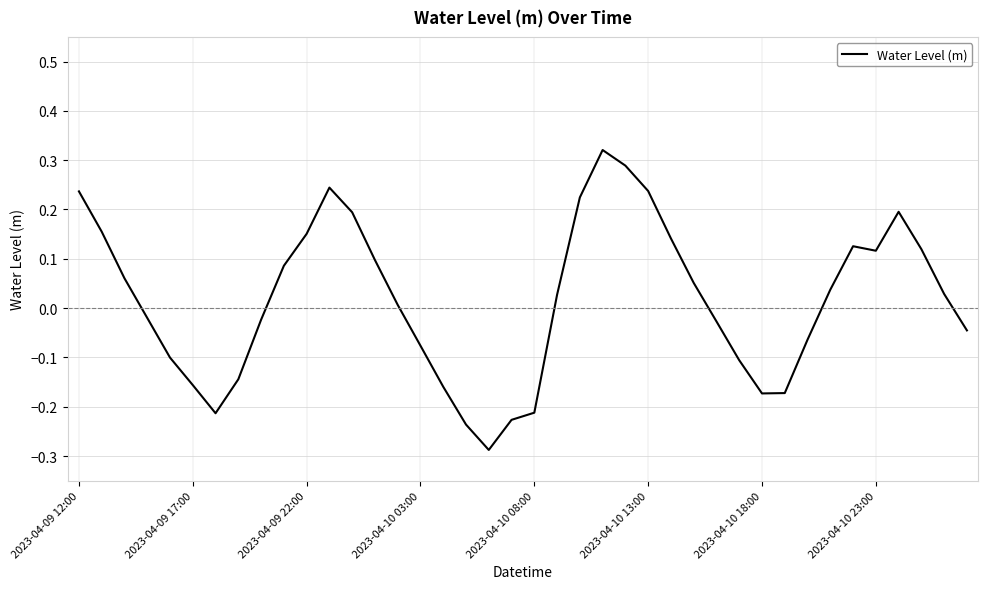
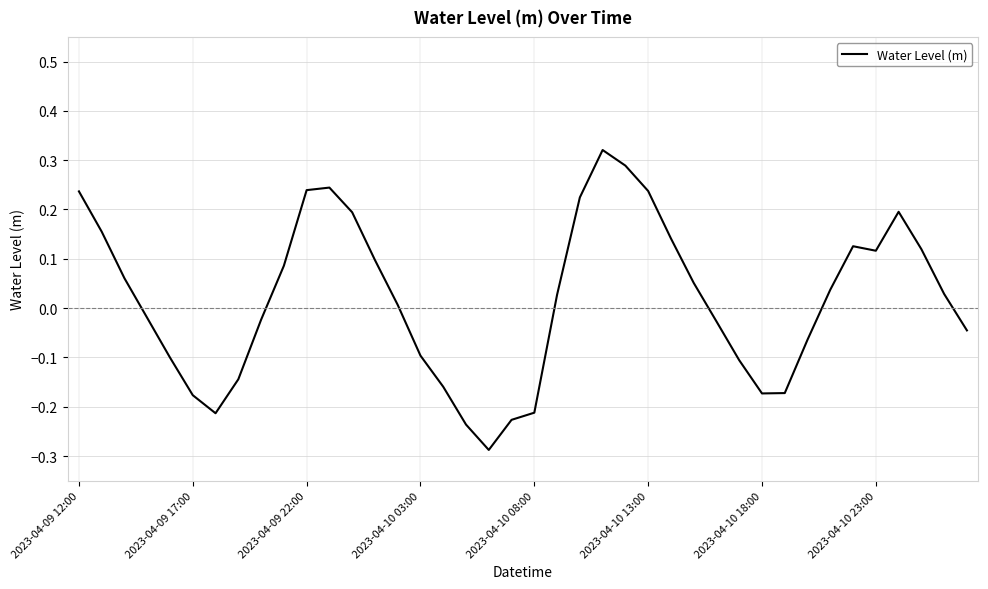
2023-04-09 17:00: -0.16 -> -0.18
2023-04-09 22:00: 0.15 -> 0.24
2023-04-10 03:00: -0.08 -> -0.10
